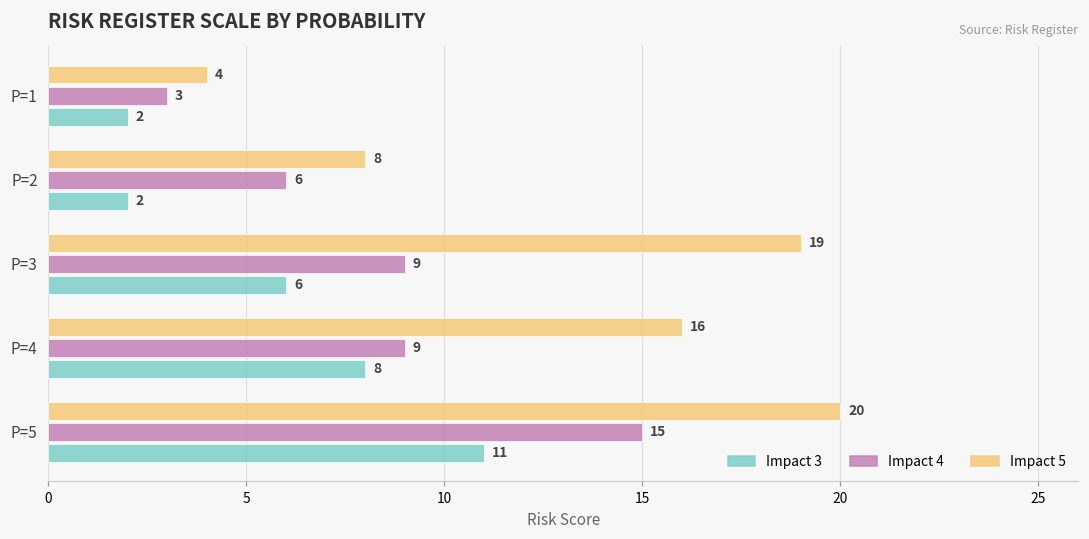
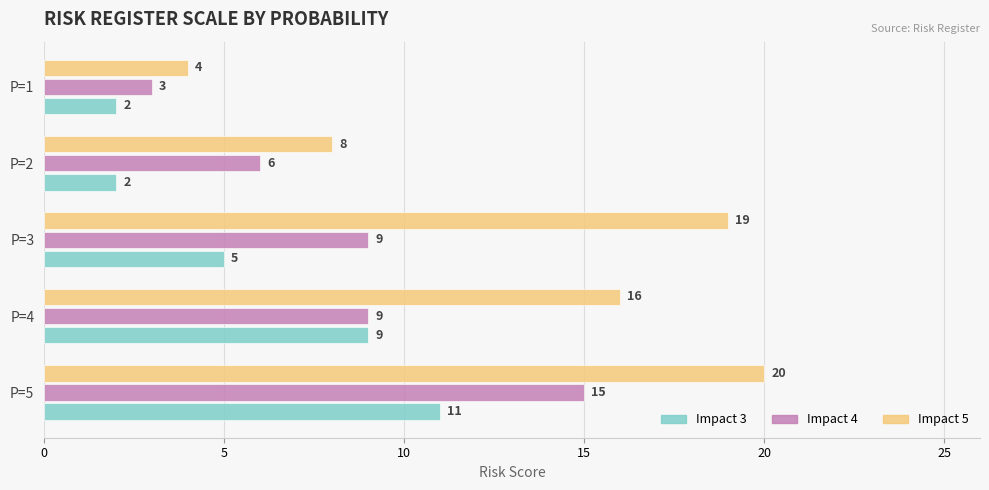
Impact 3, P=3: 6 -> 5
Impact 3, P=4: 8 -> 9
